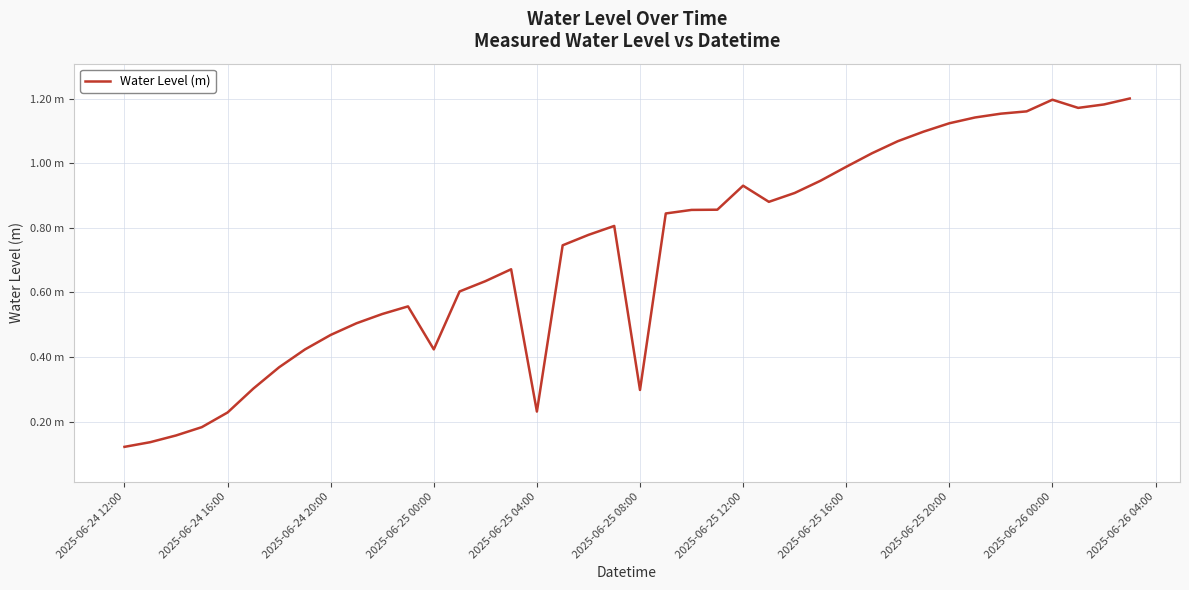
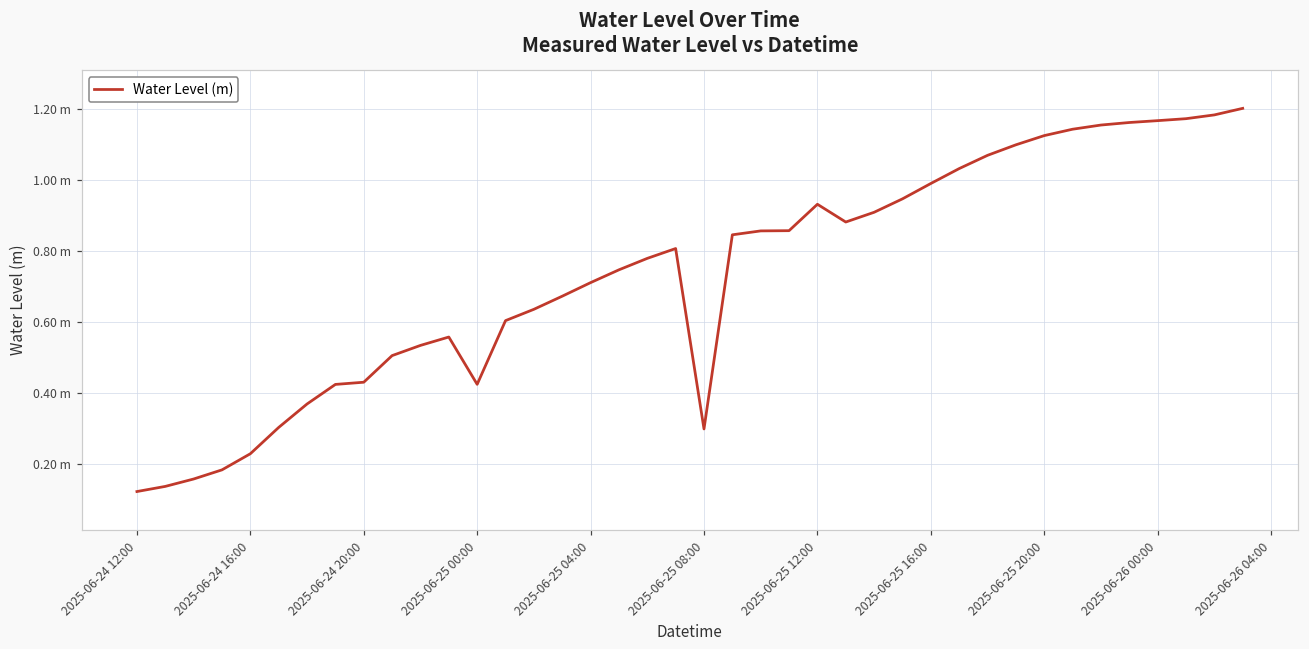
2025-06-24 20:00: 0.47 m -> 0.43 m
2025-06-25 04:00: 0.23 m -> 0.71 m
2025-06-26 00:00: 1.20 m -> 1.17 m
